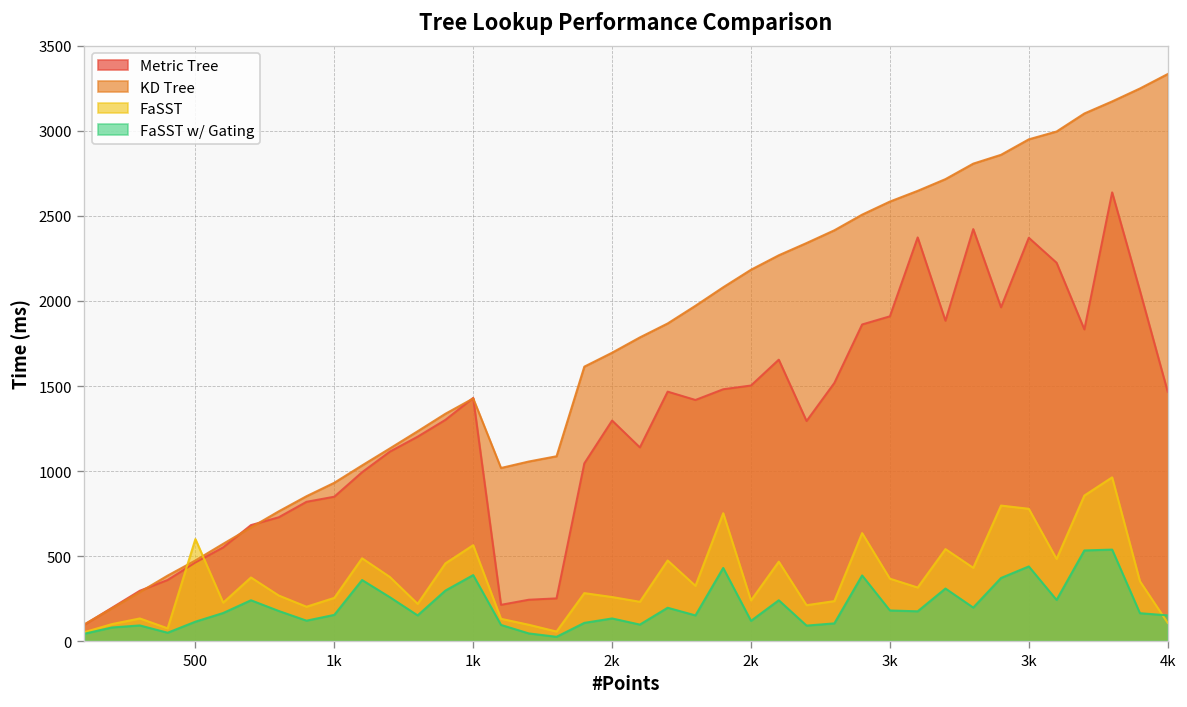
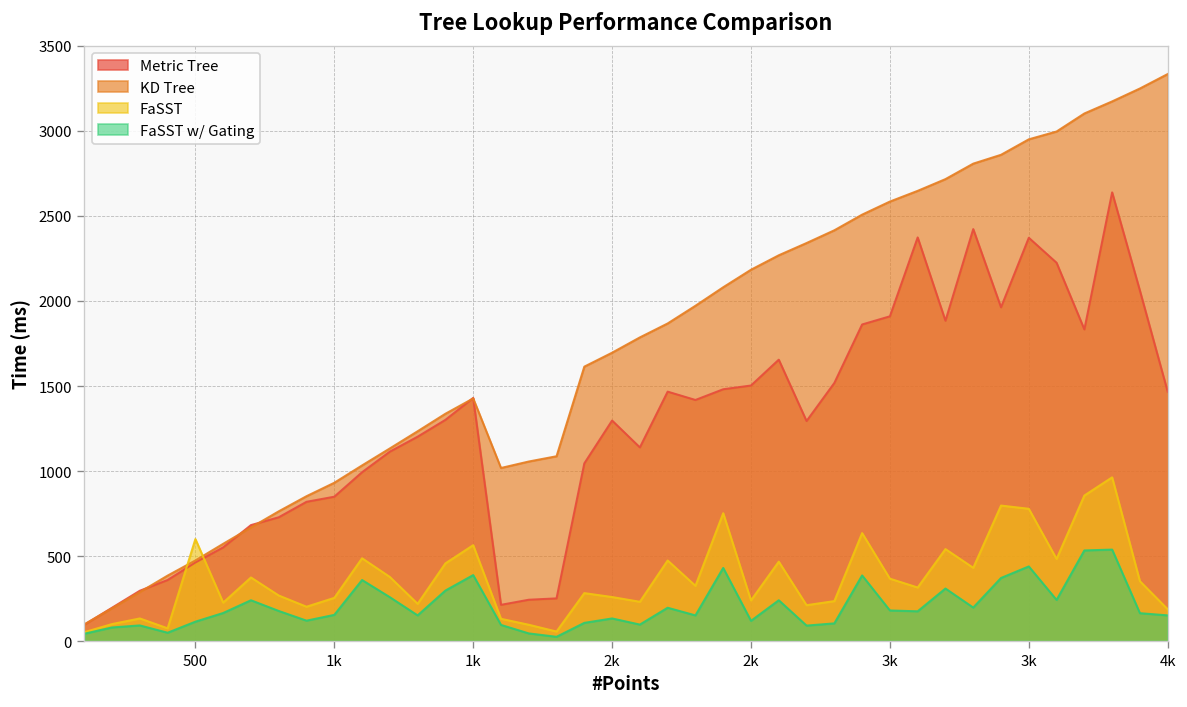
FaSST, 4k: 110 -> 190
